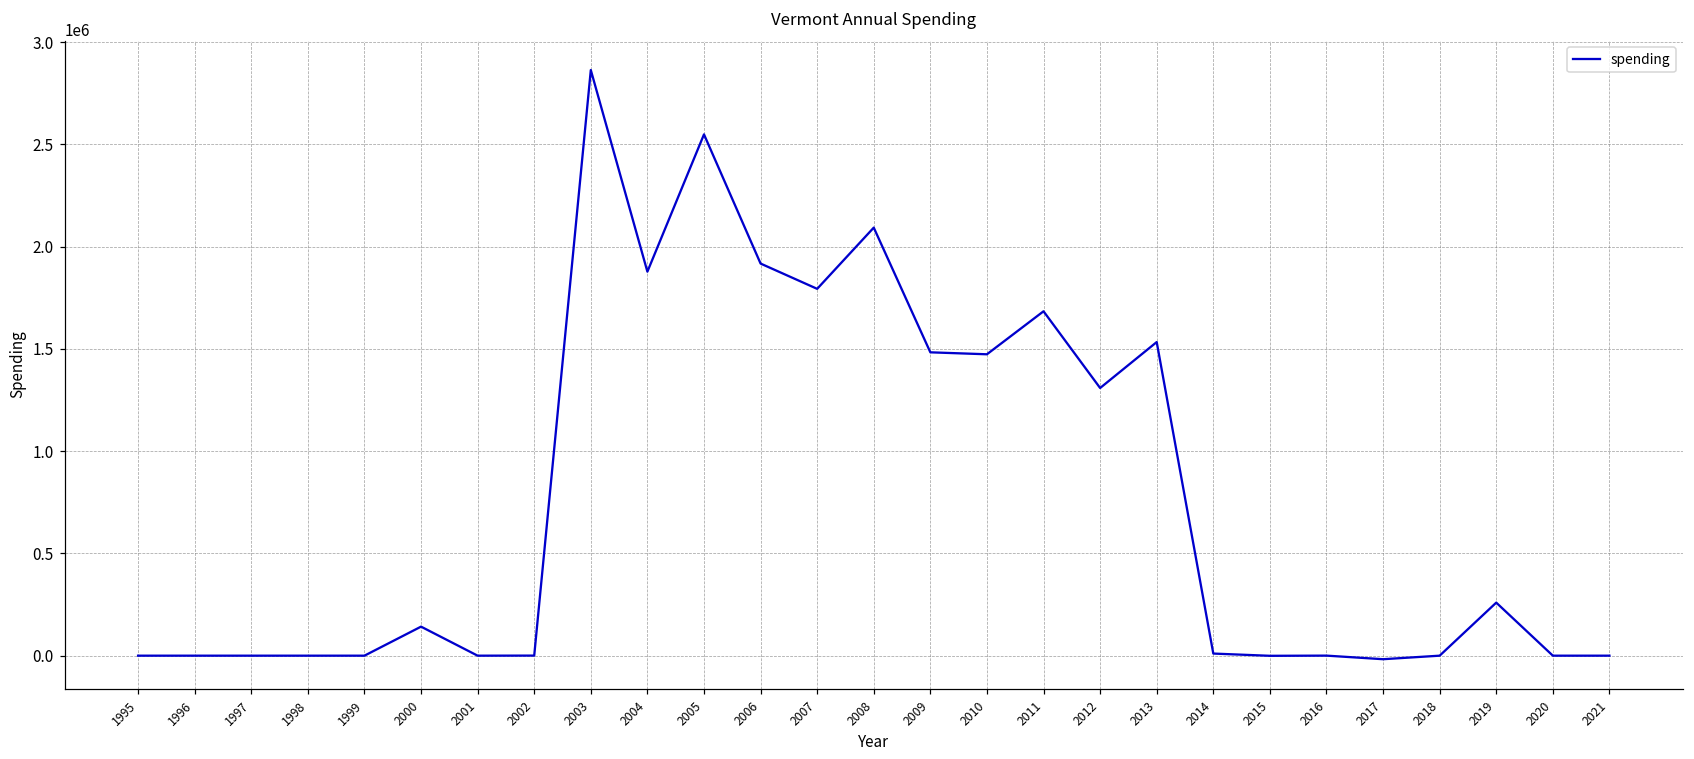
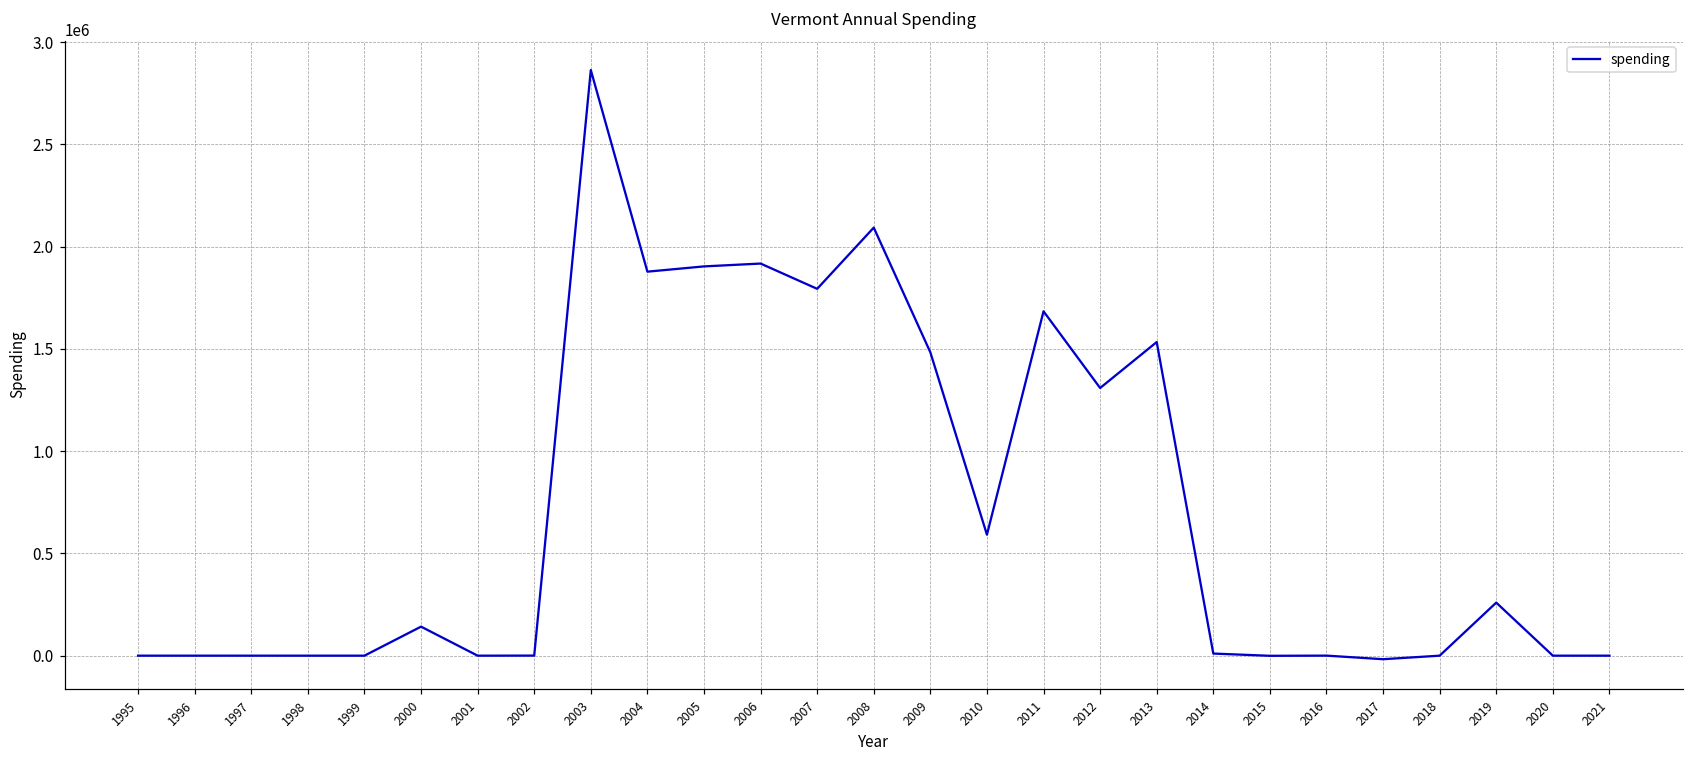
2005: 2550000 -> 1900000
2010: 1470000 -> 590000
